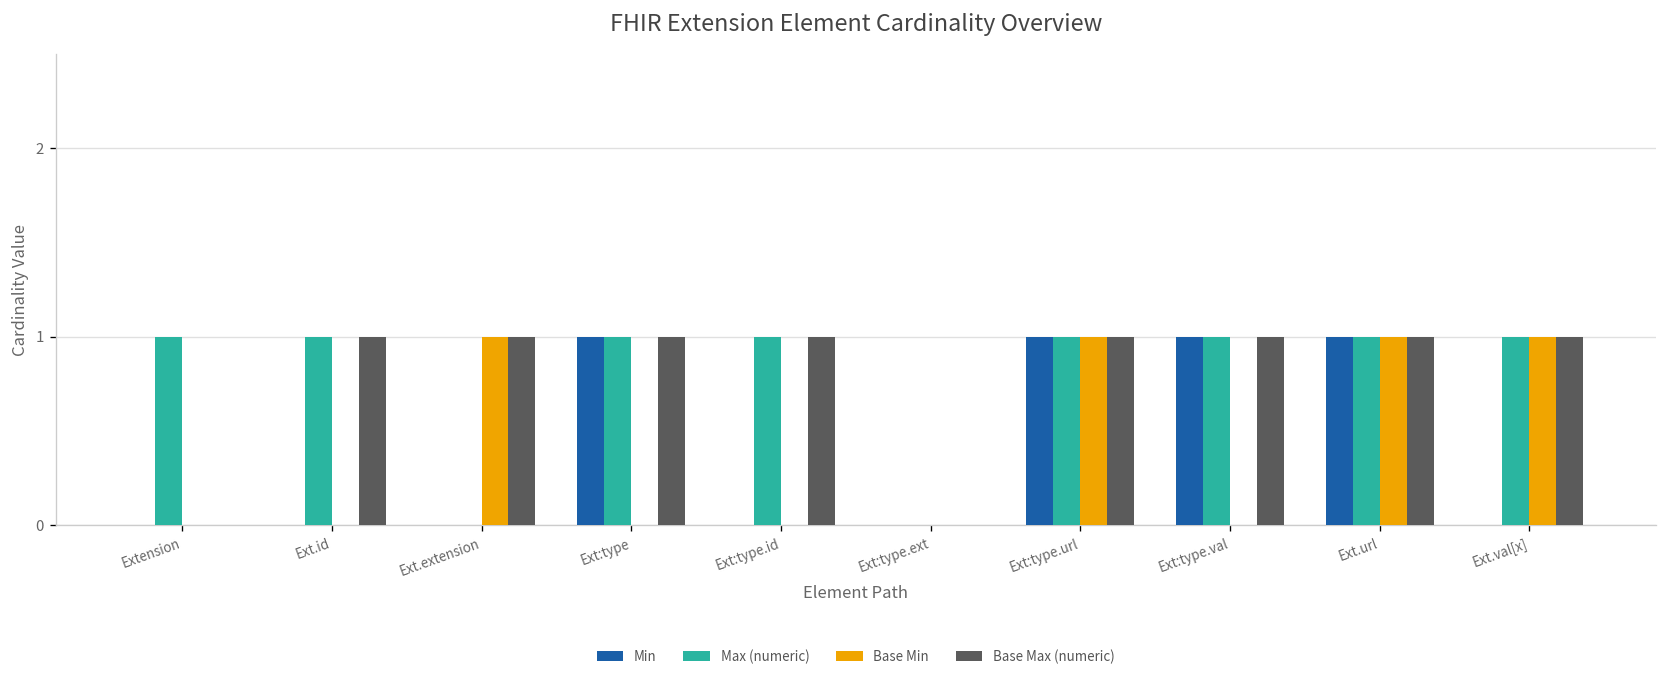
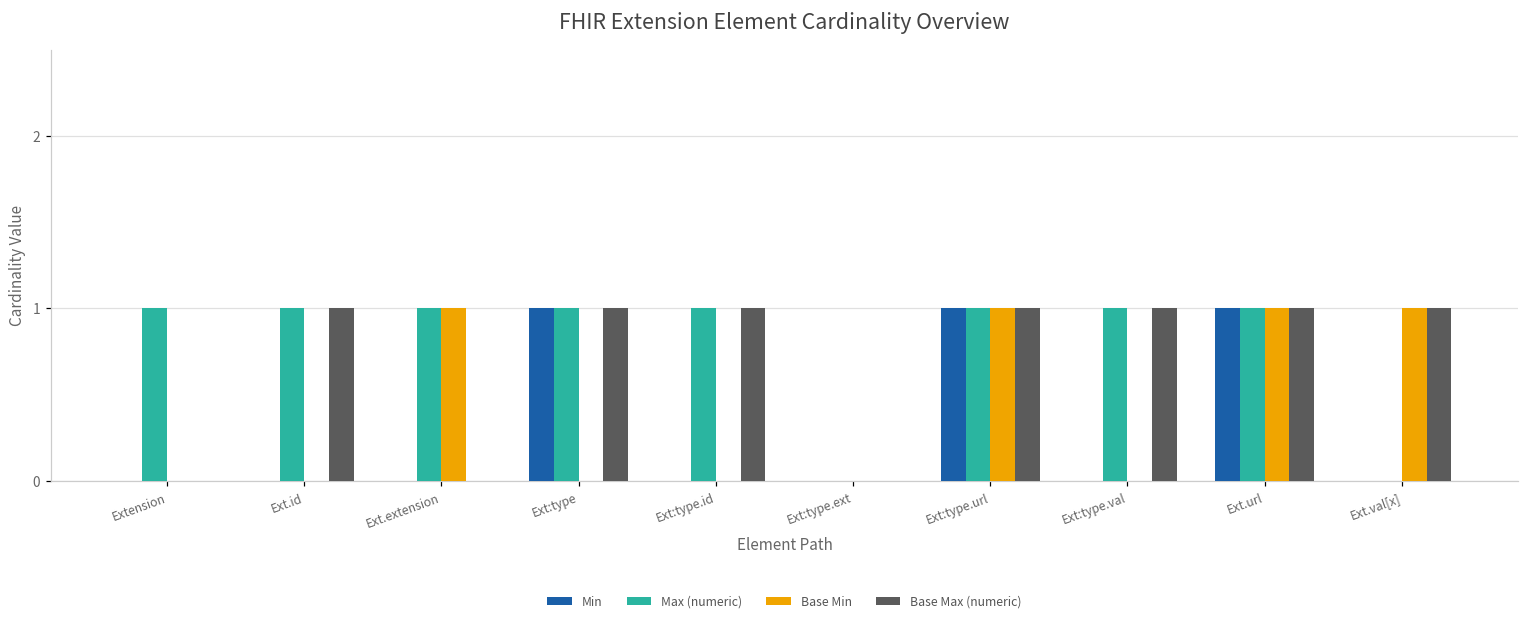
Max (numeric), Ext.extension: 0 -> 1
Base Max (numeric), Ext.extension: 1 -> 0
Min, Ext:type.val: 1 -> 0
Max (numeric), Ext.val[x]: 1 -> 0
